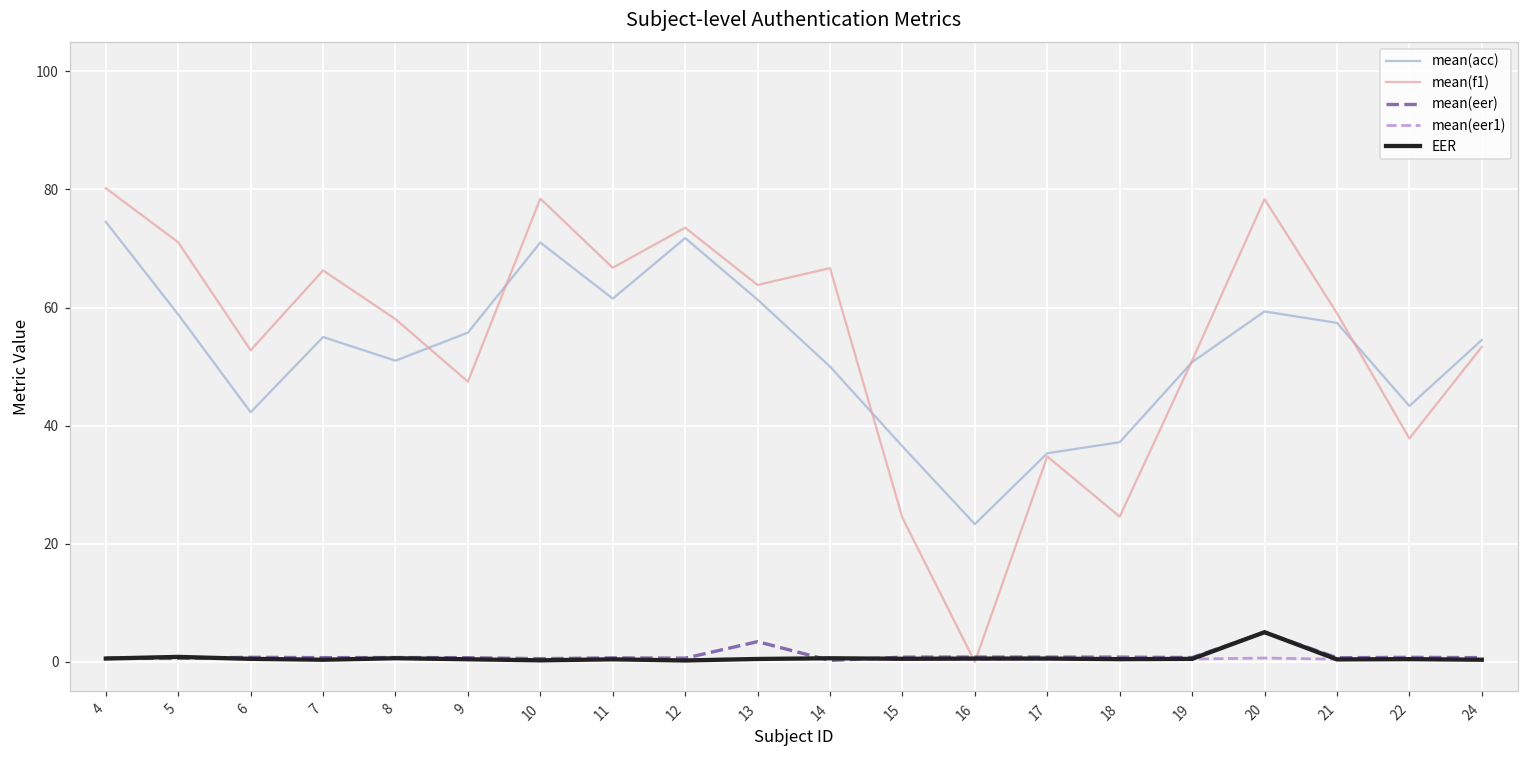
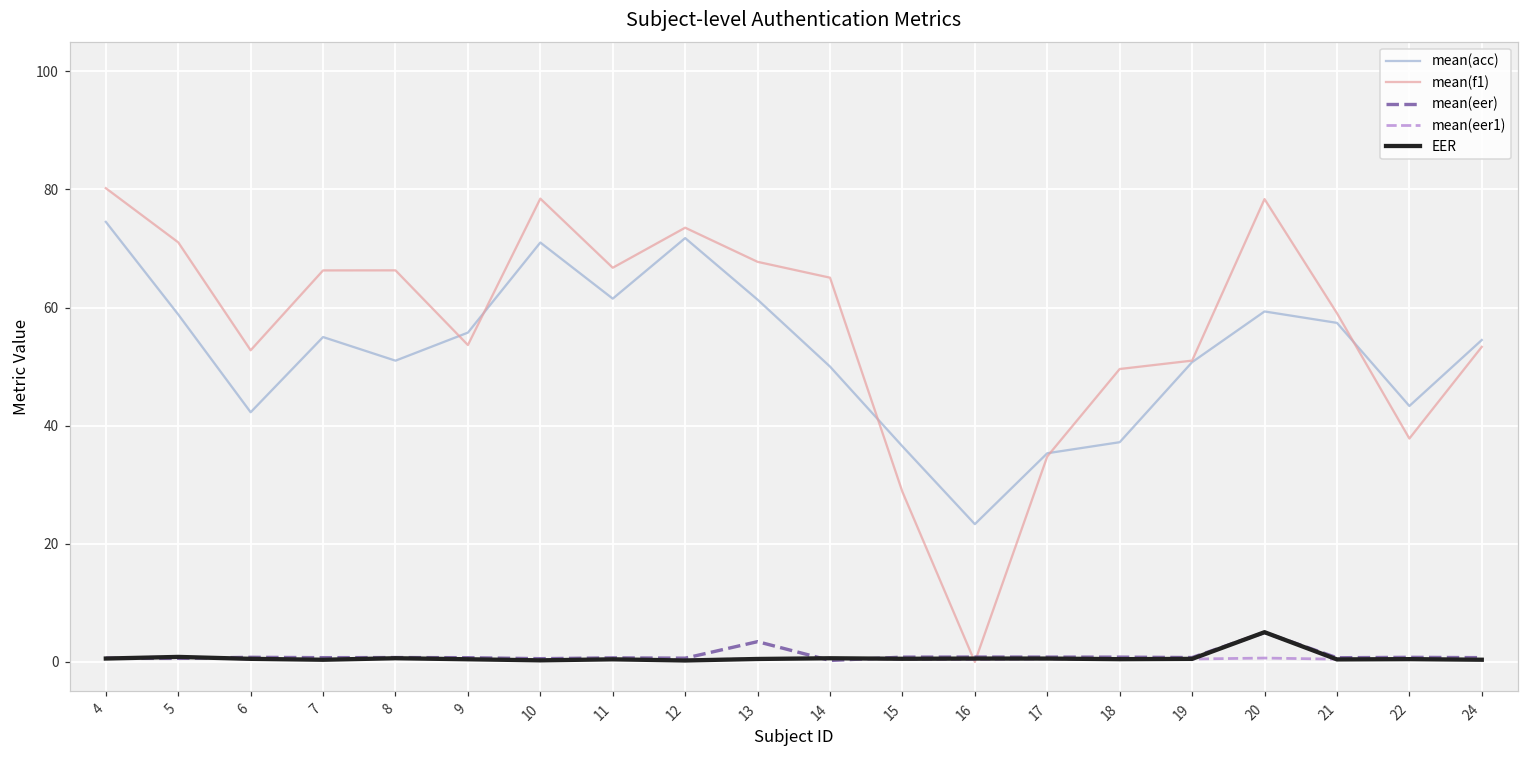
mean(f1), 8: 58 -> 66
mean(f1), 9: 47 -> 54
mean(f1), 13: 64 -> 68
mean(f1), 14: 67 -> 65
mean(f1), 15: 24 -> 29
mean(f1), 18: 25 -> 50
